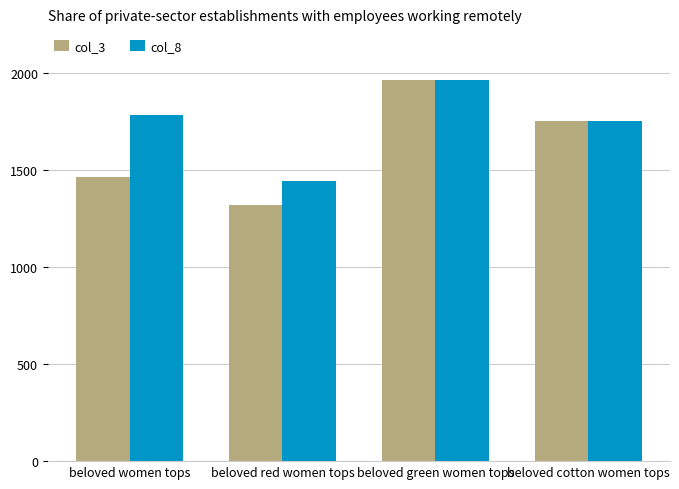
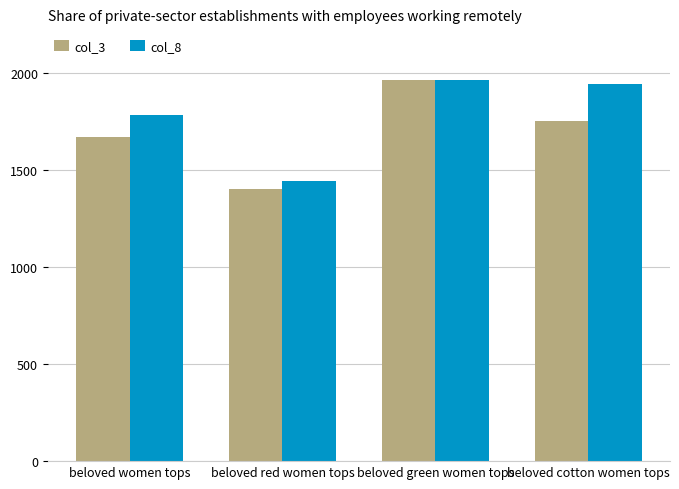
col_3, beloved women tops: 1470 -> 1670
col_3, beloved red women tops: 1320 -> 1400
col_8, beloved cotton women tops: 1750 -> 1940
